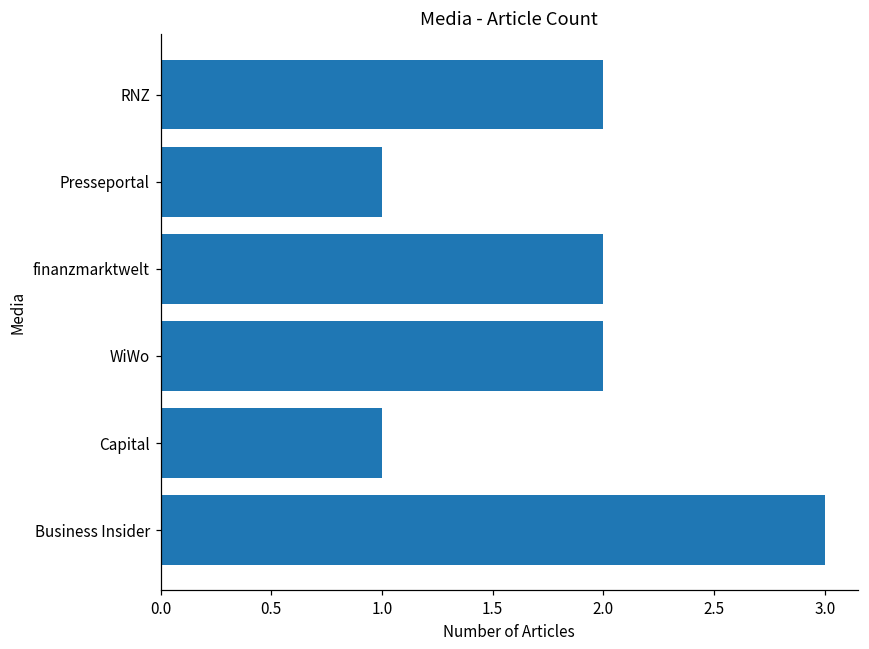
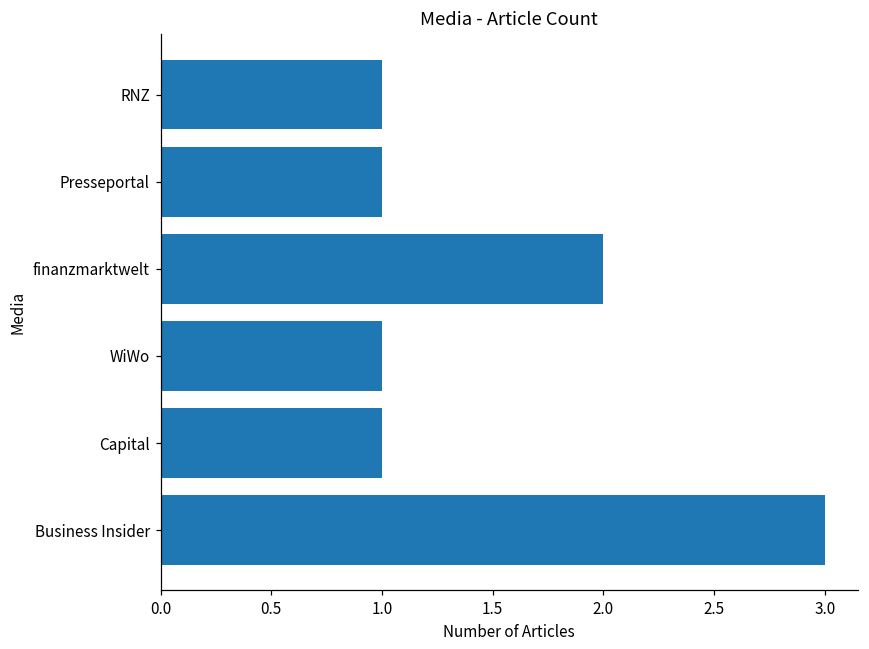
RNZ: 2 -> 1
WiWo: 2 -> 1
